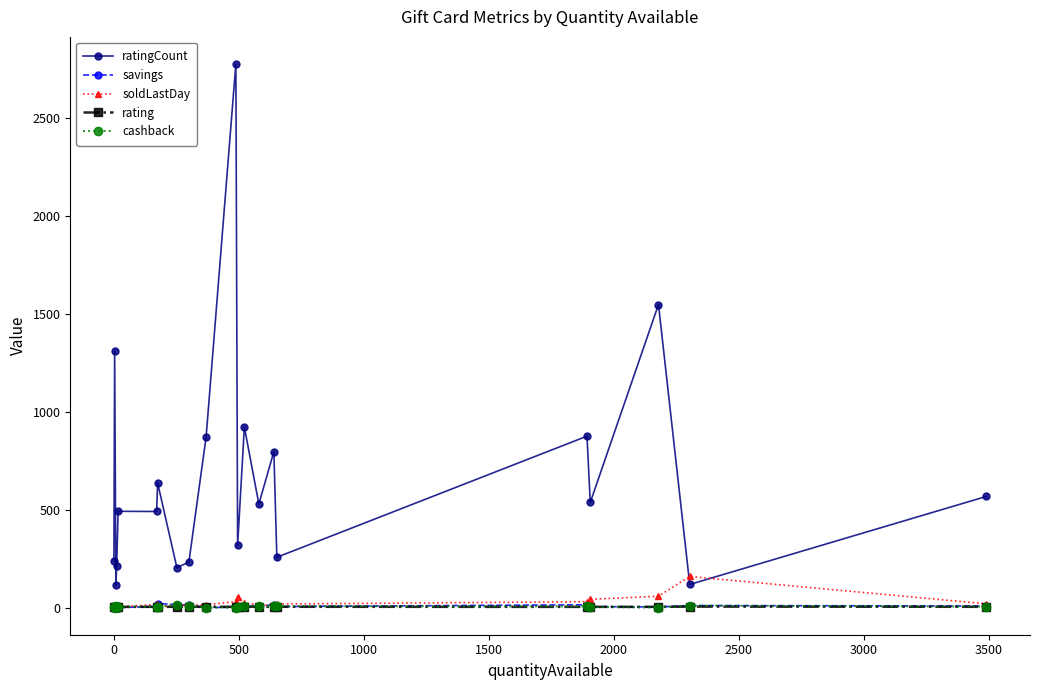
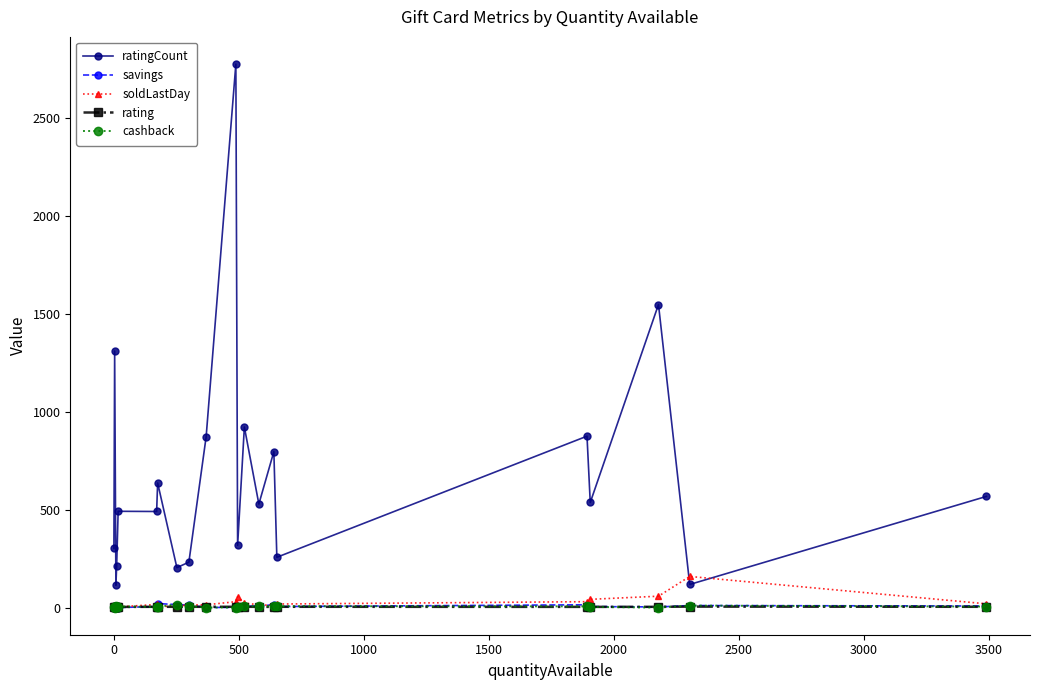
ratingCount, 0: 240 -> 300
